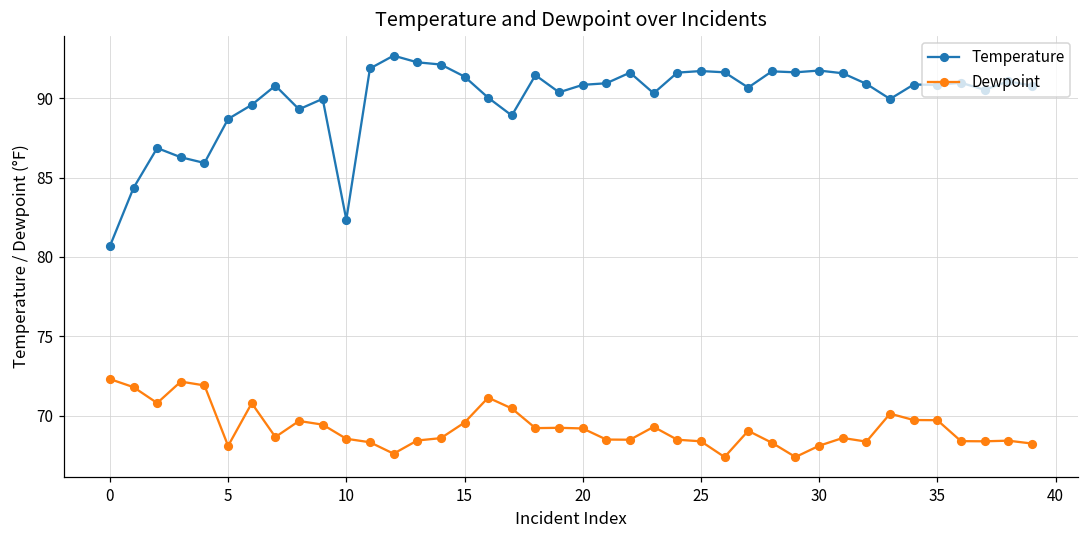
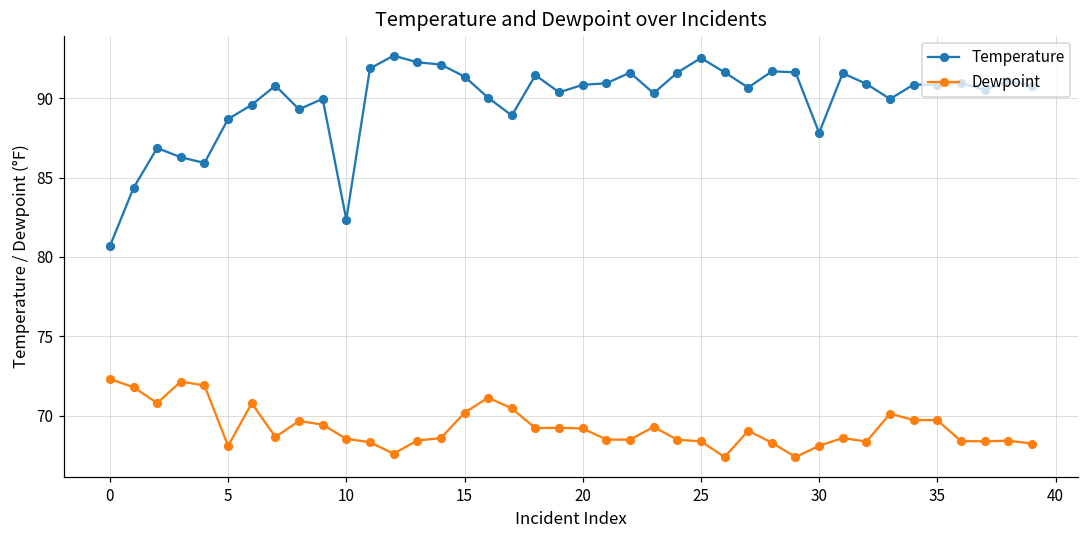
Dewpoint, 15: 69.6 -> 70.2
Temperature, 25: 91.7 -> 92.5
Temperature, 30: 91.7 -> 87.8
